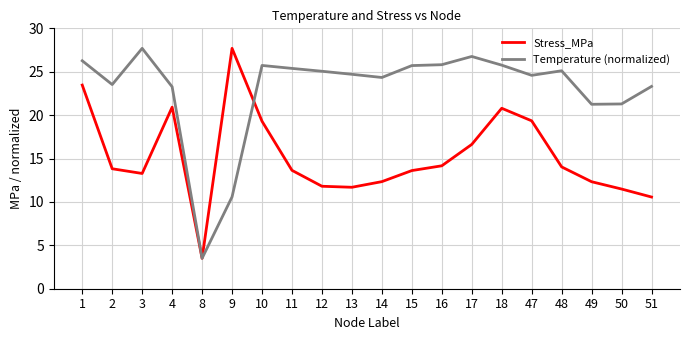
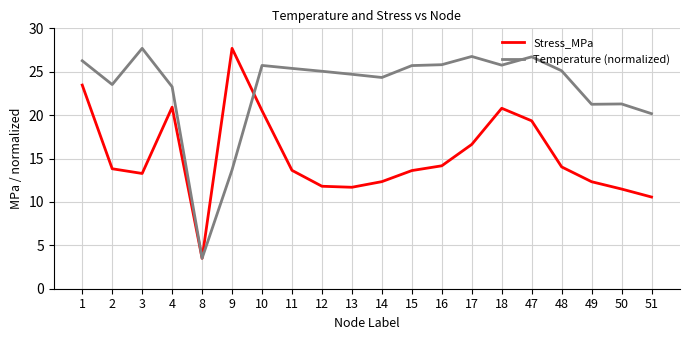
Temperature (normalized), 9: 11 -> 14
Stress_MPa, 10: 19 -> 21
Temperature (normalized), 47: 25 -> 27
Temperature (normalized), 51: 23 -> 20
